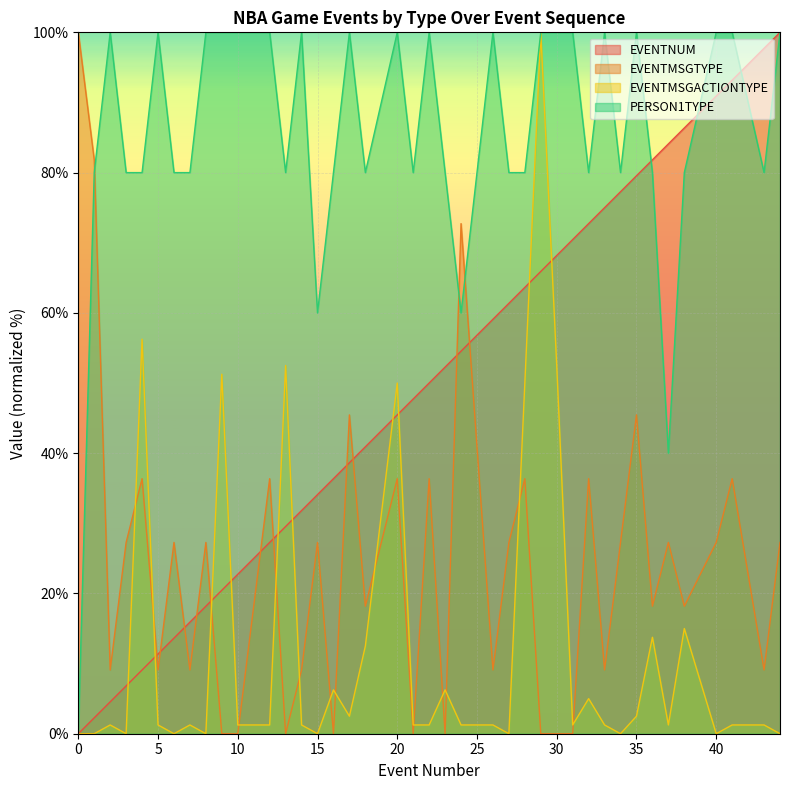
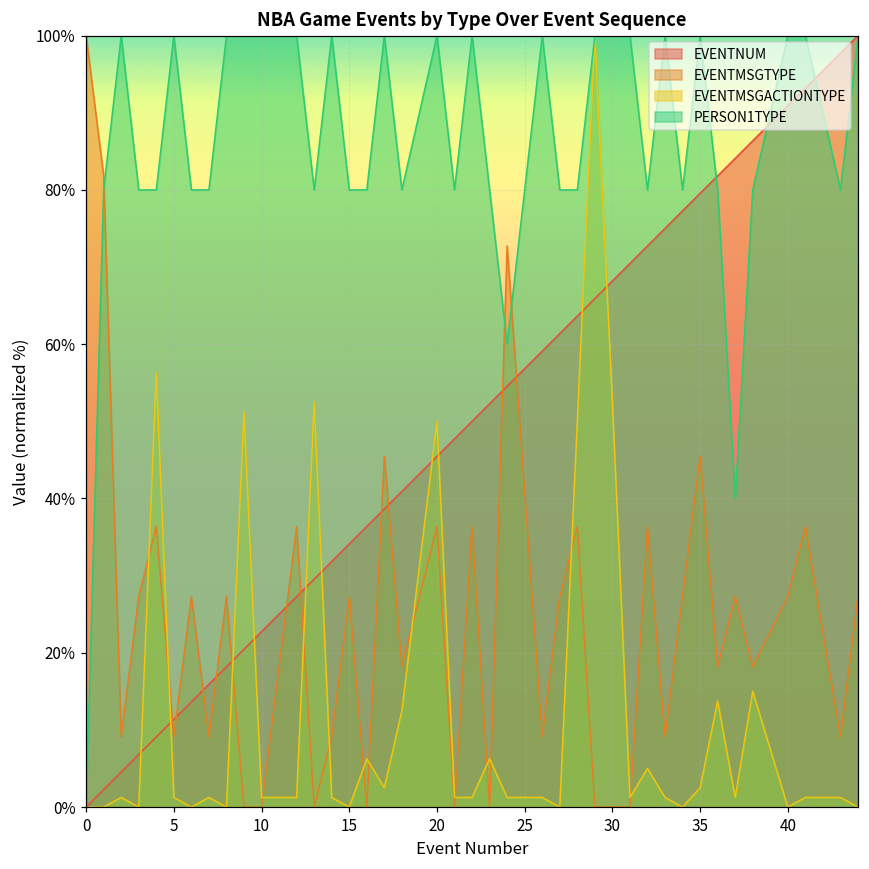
PERSON1TYPE, 15: 60% -> 80%
